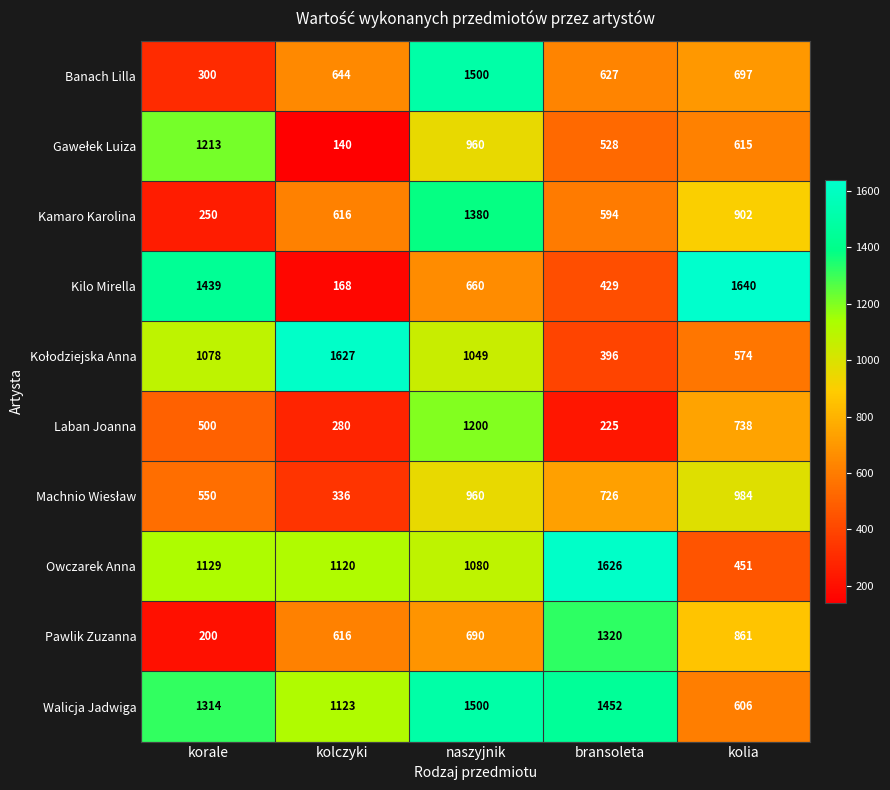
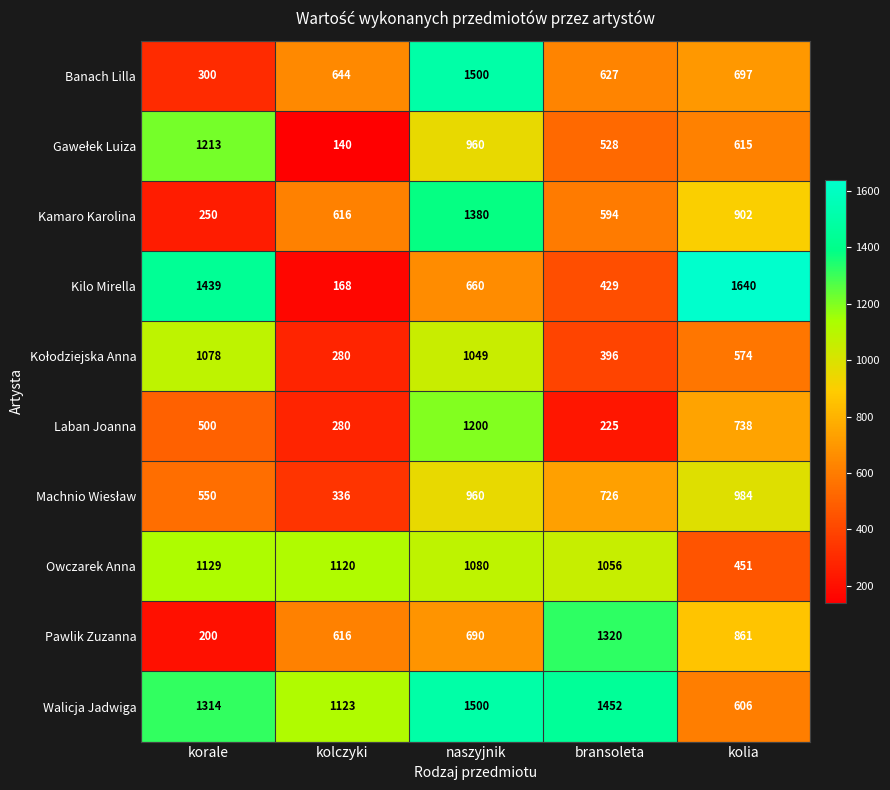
Kołodziejska Anna, kolczyki: 1627 -> 280
Owczarek Anna, bransoleta: 1626 -> 1056
